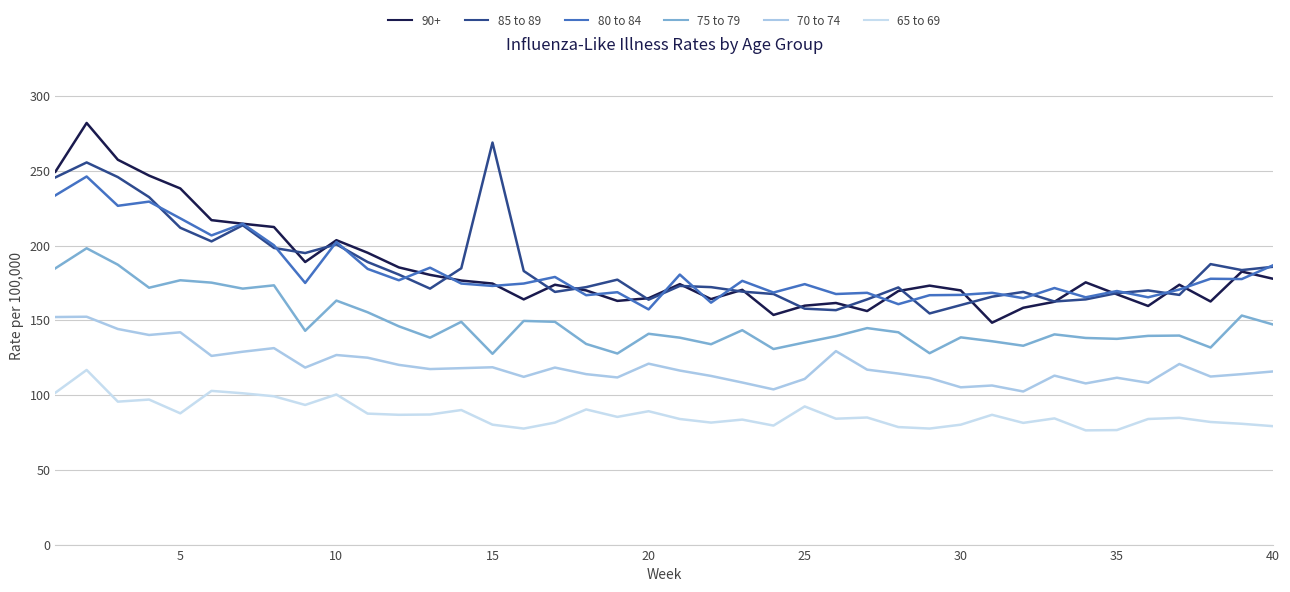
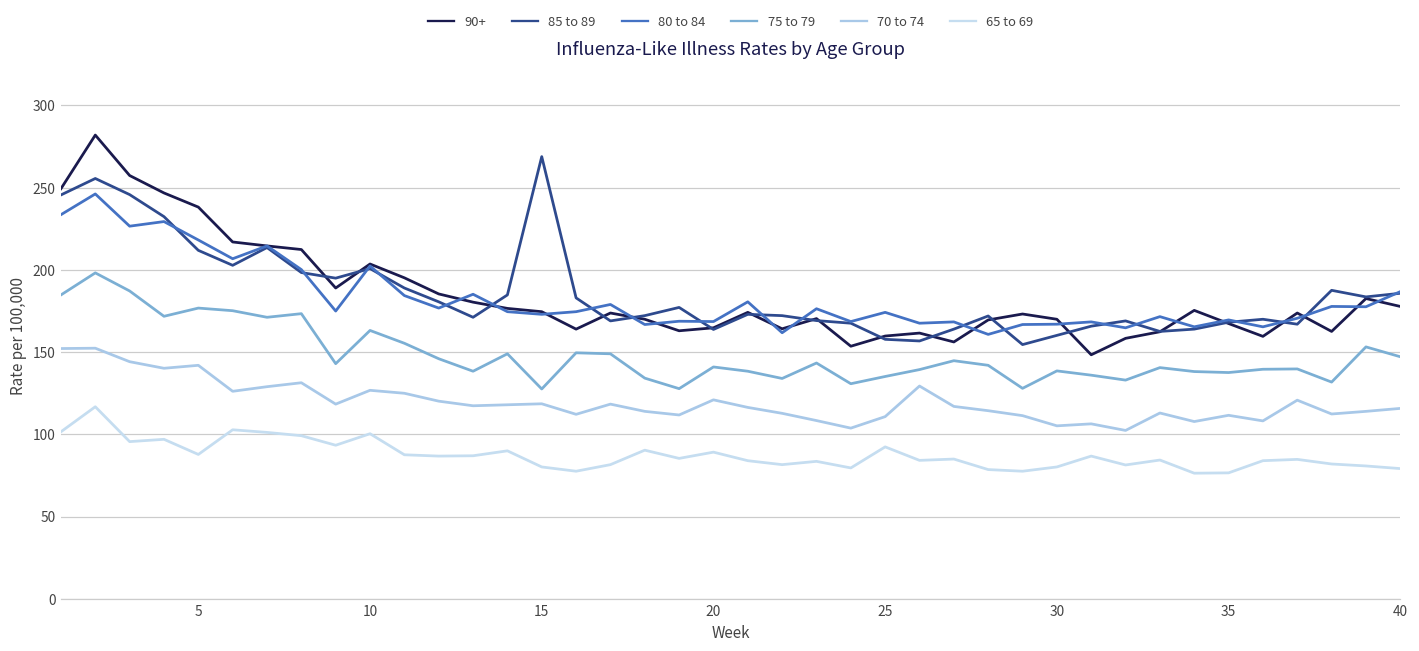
80 to 84, 20: 157 -> 169
